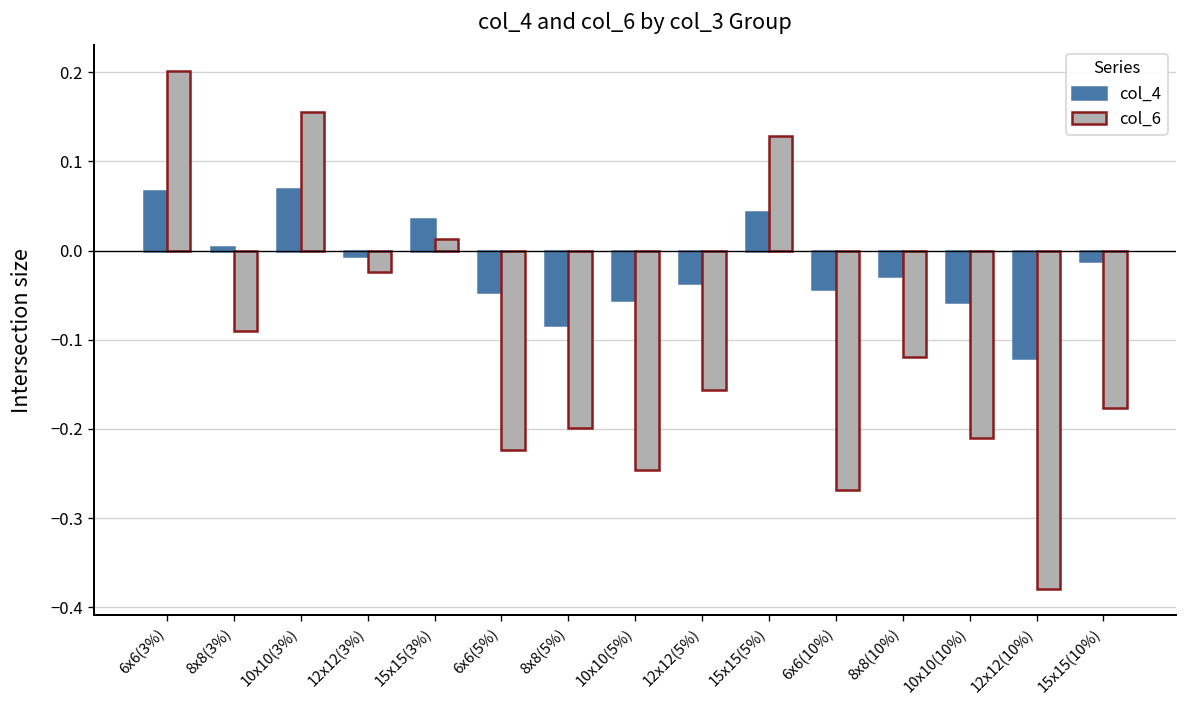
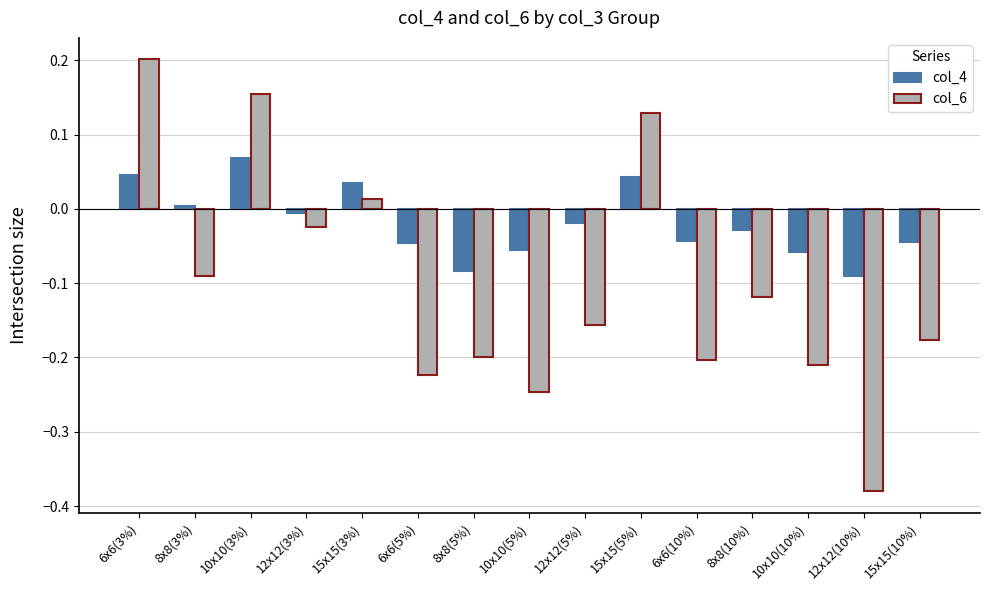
col_4, 6x6(3%): 0.07 -> 0.05
col_4, 12x12(5%): -0.04 -> -0.02
col_6, 6x6(10%): -0.27 -> -0.20
col_4, 12x12(10%): -0.12 -> -0.09
col_4, 15x15(10%): -0.01 -> -0.05
